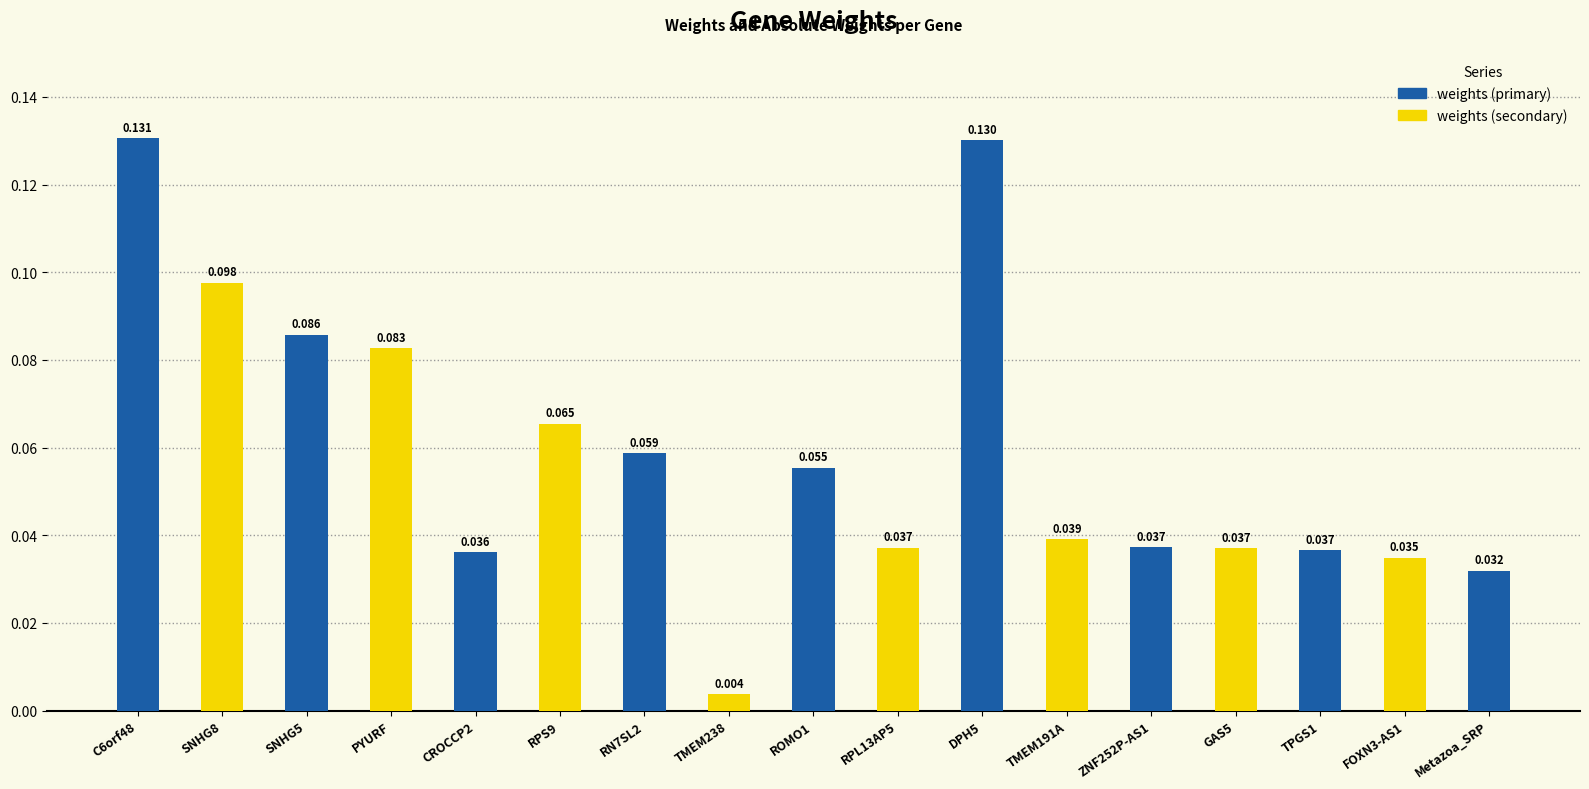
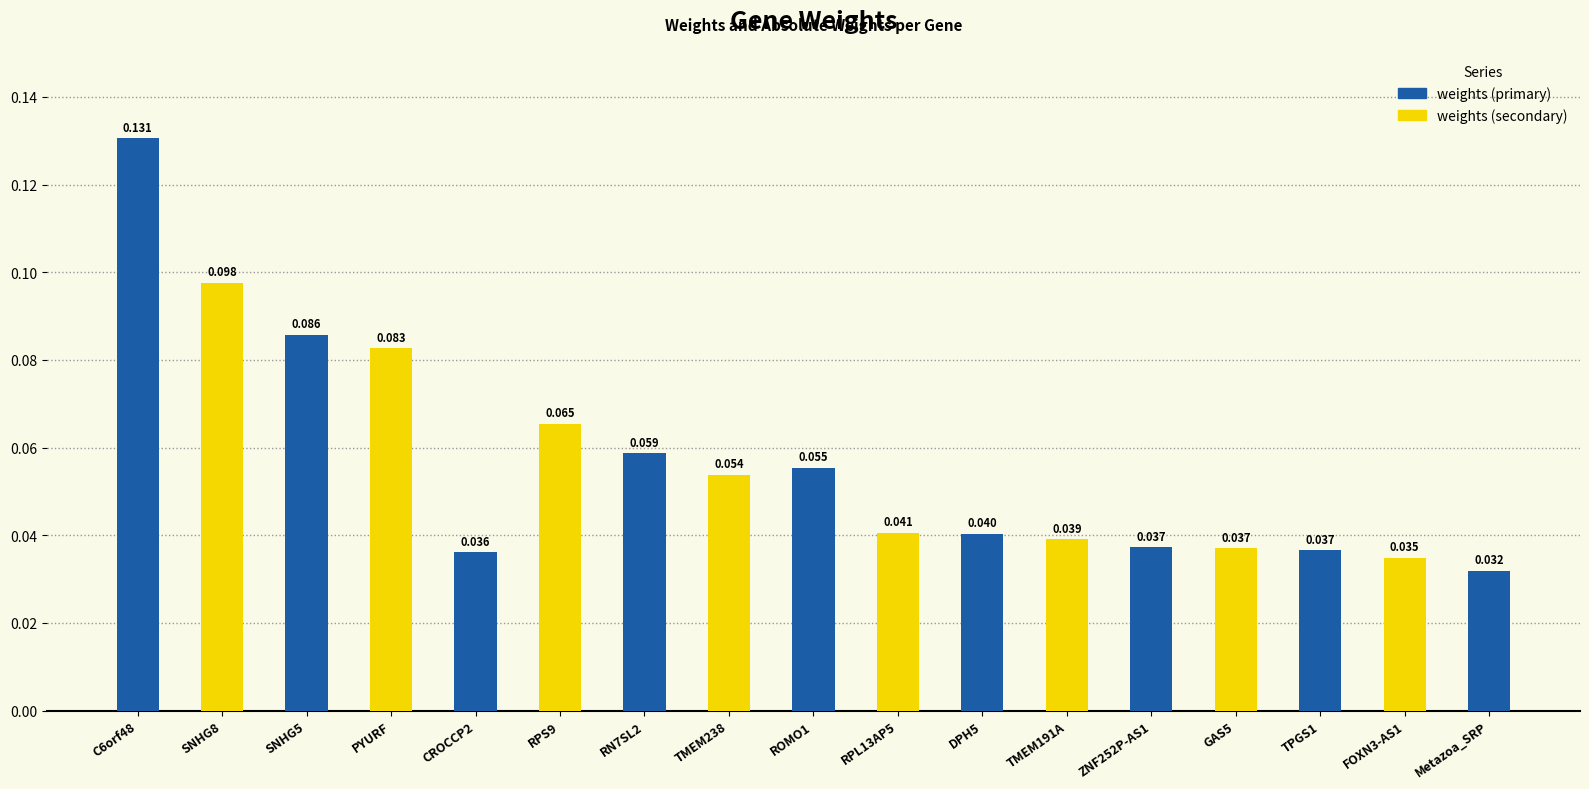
TMEM238: 0.004 -> 0.054
RPL13AP5: 0.037 -> 0.041
DPH5: 0.130 -> 0.040
